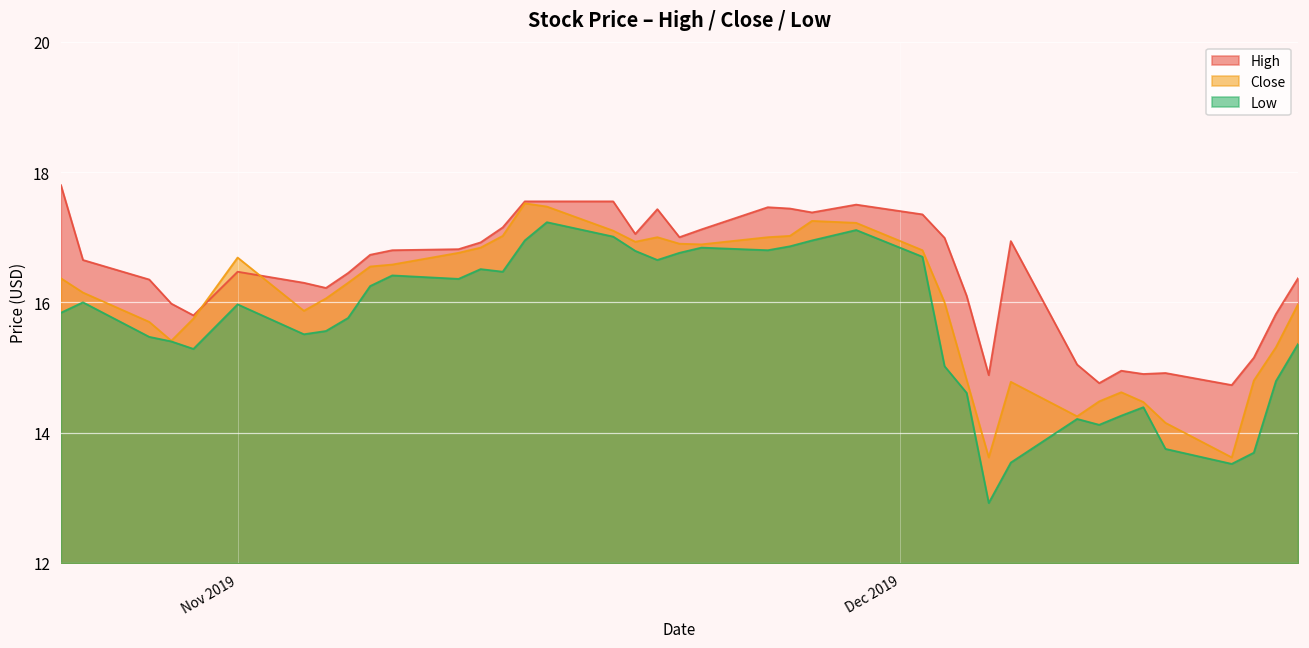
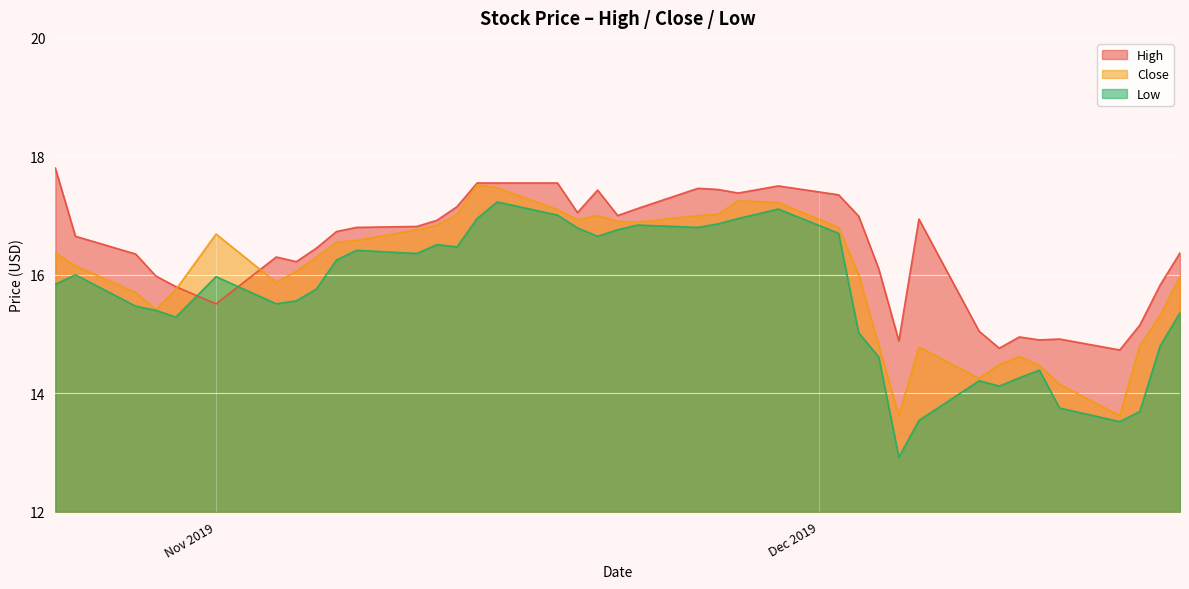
High, Nov 2019: 16.5 -> 15.5
